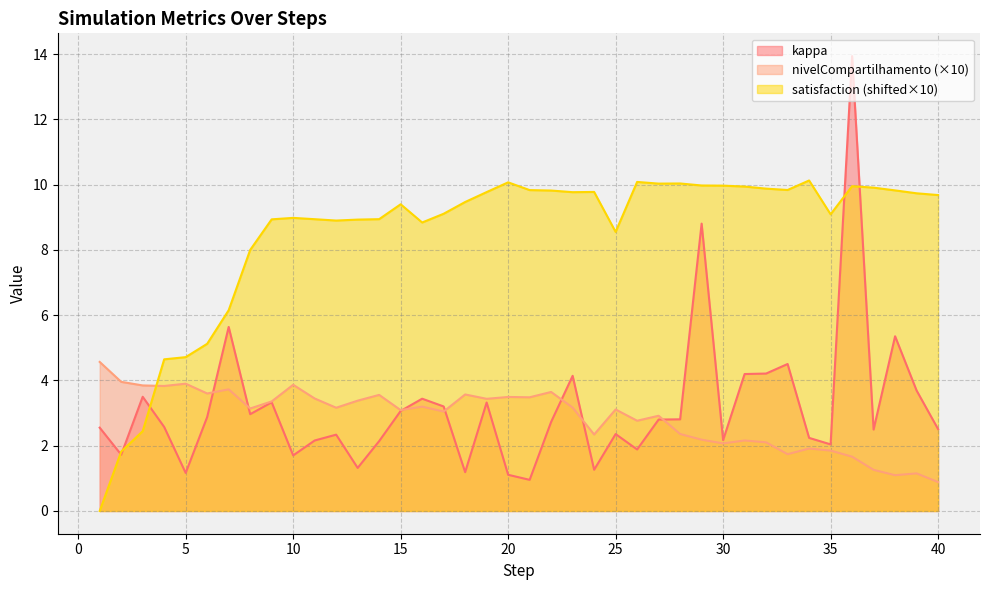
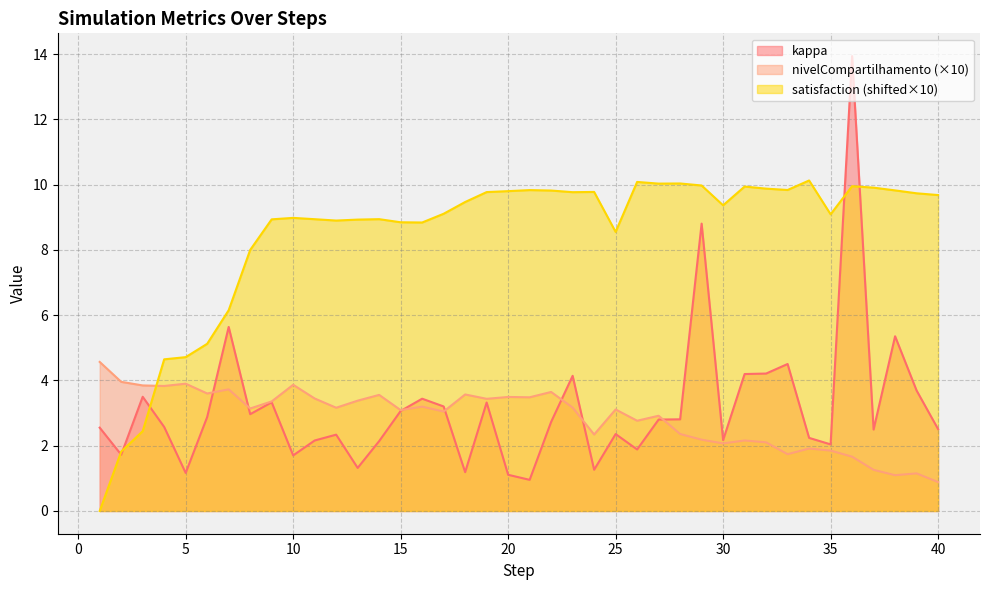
satisfaction (shifted×10), 15: 9.4 -> 8.8
satisfaction (shifted×10), 20: 10.1 -> 9.8
satisfaction (shifted×10), 30: 10.0 -> 9.4
